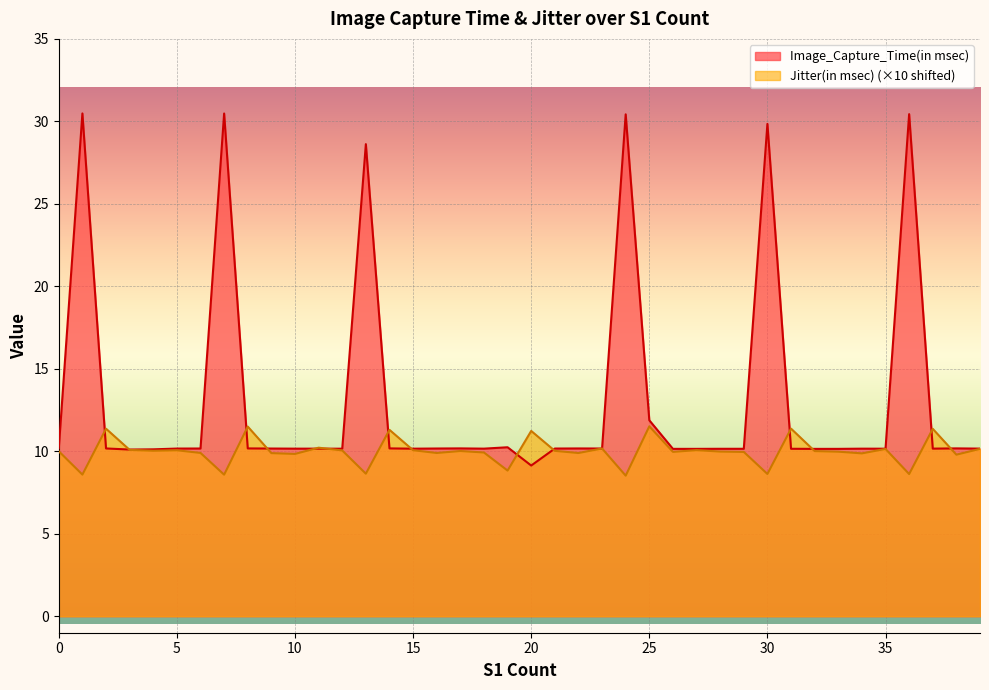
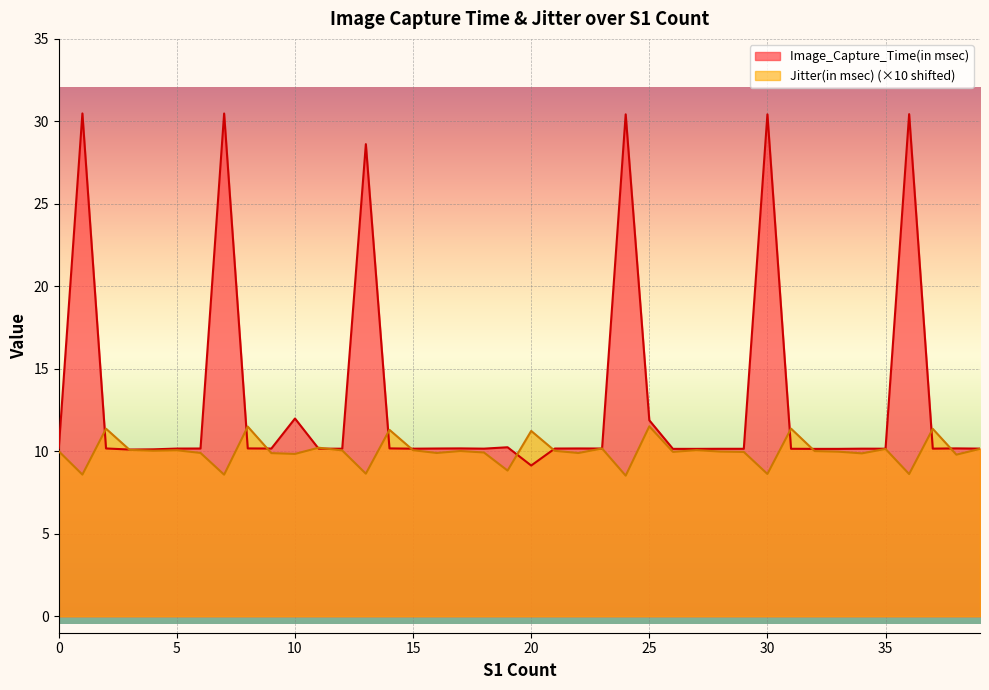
Image_Capture_Time(in msec), 10: 10.2 -> 12.0
Image_Capture_Time(in msec), 30: 29.8 -> 30.4
